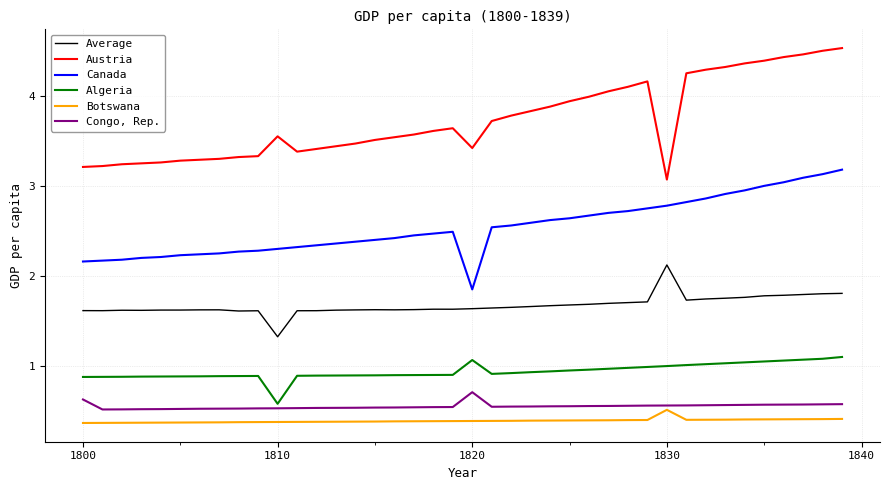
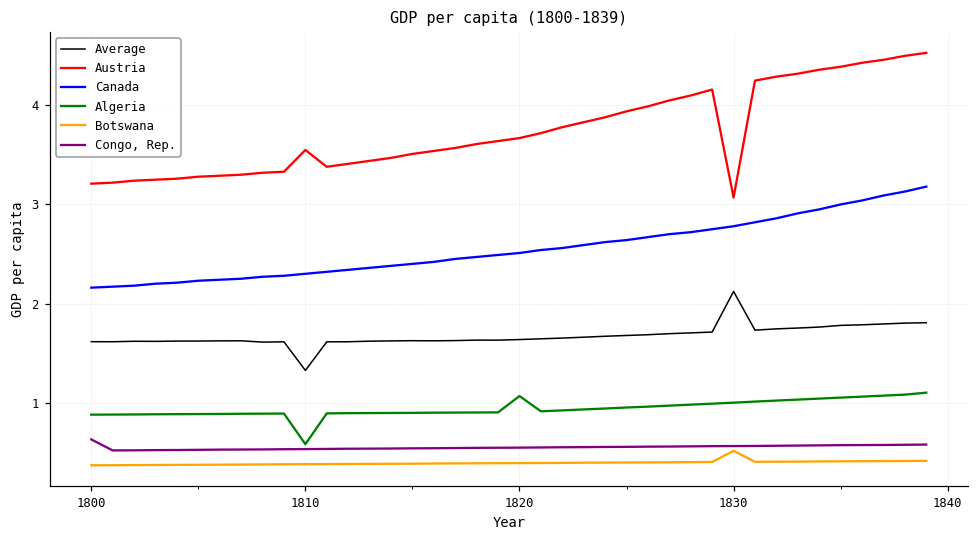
Austria, 1820: 3.4 -> 3.7
Canada, 1820: 1.9 -> 2.5
Congo, Rep., 1820: 0.7 -> 0.5
